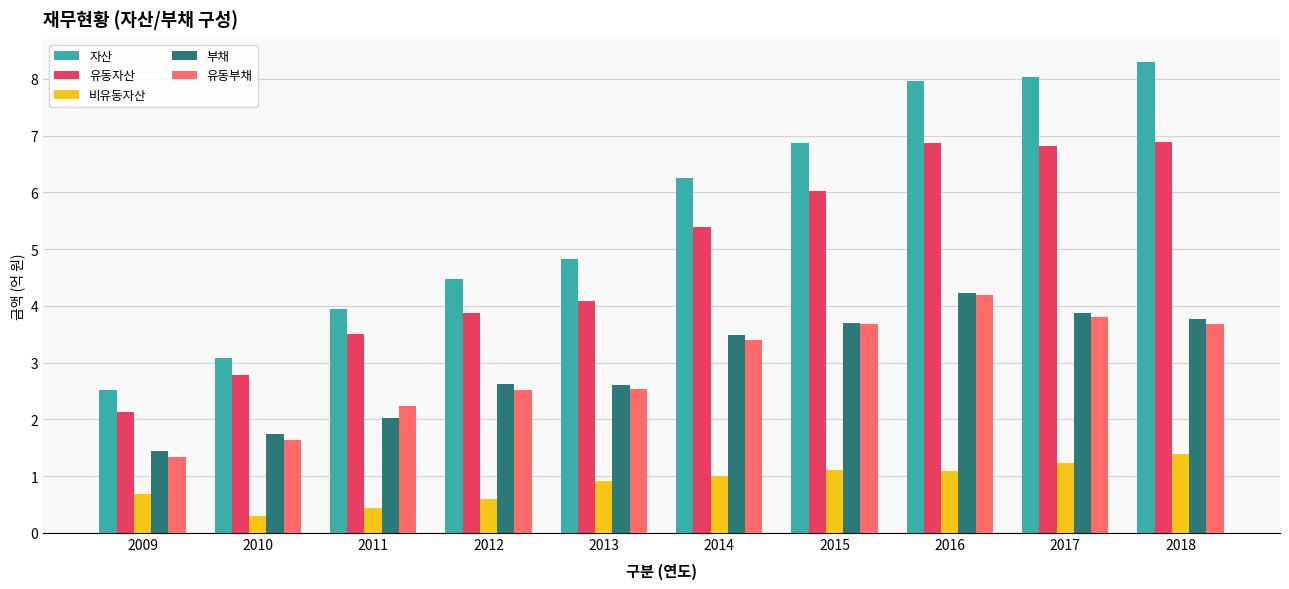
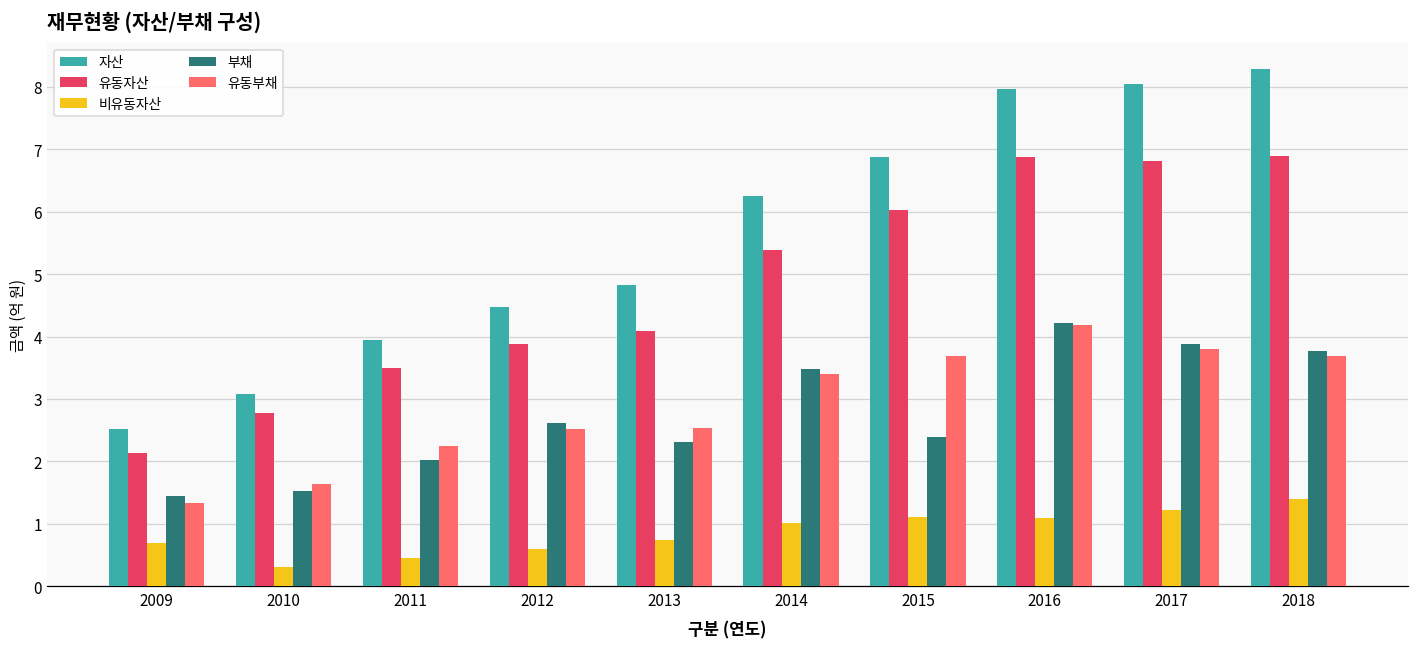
부채, 2010: 1.7 -> 1.5
비유동자산, 2013: 0.9 -> 0.7
부채, 2013: 2.6 -> 2.3
부채, 2015: 3.7 -> 2.4
